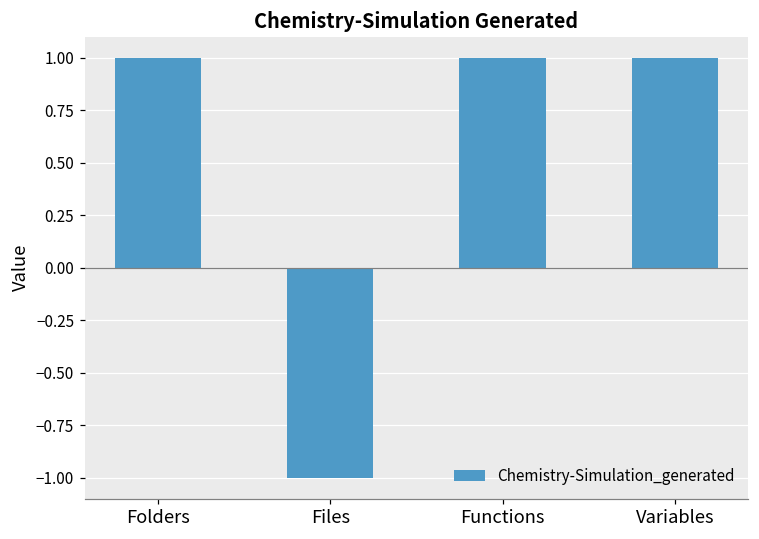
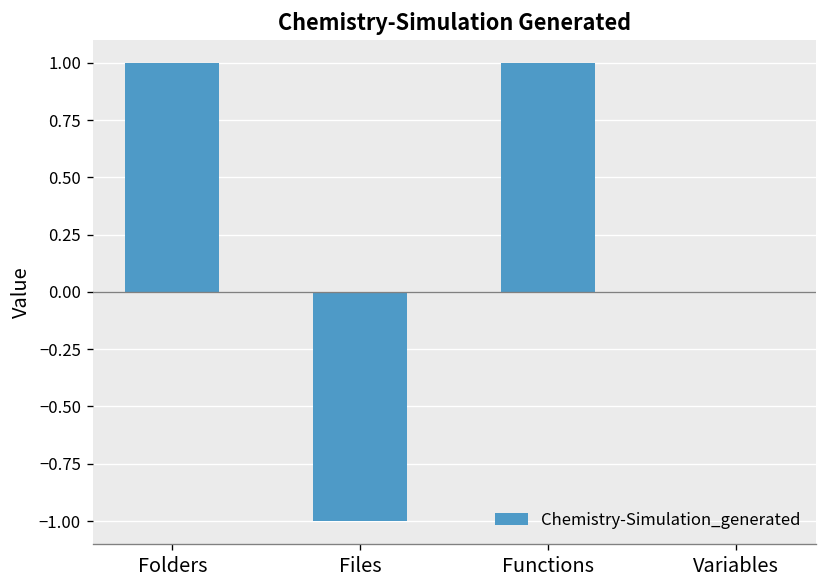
Variables: 1 -> 0
